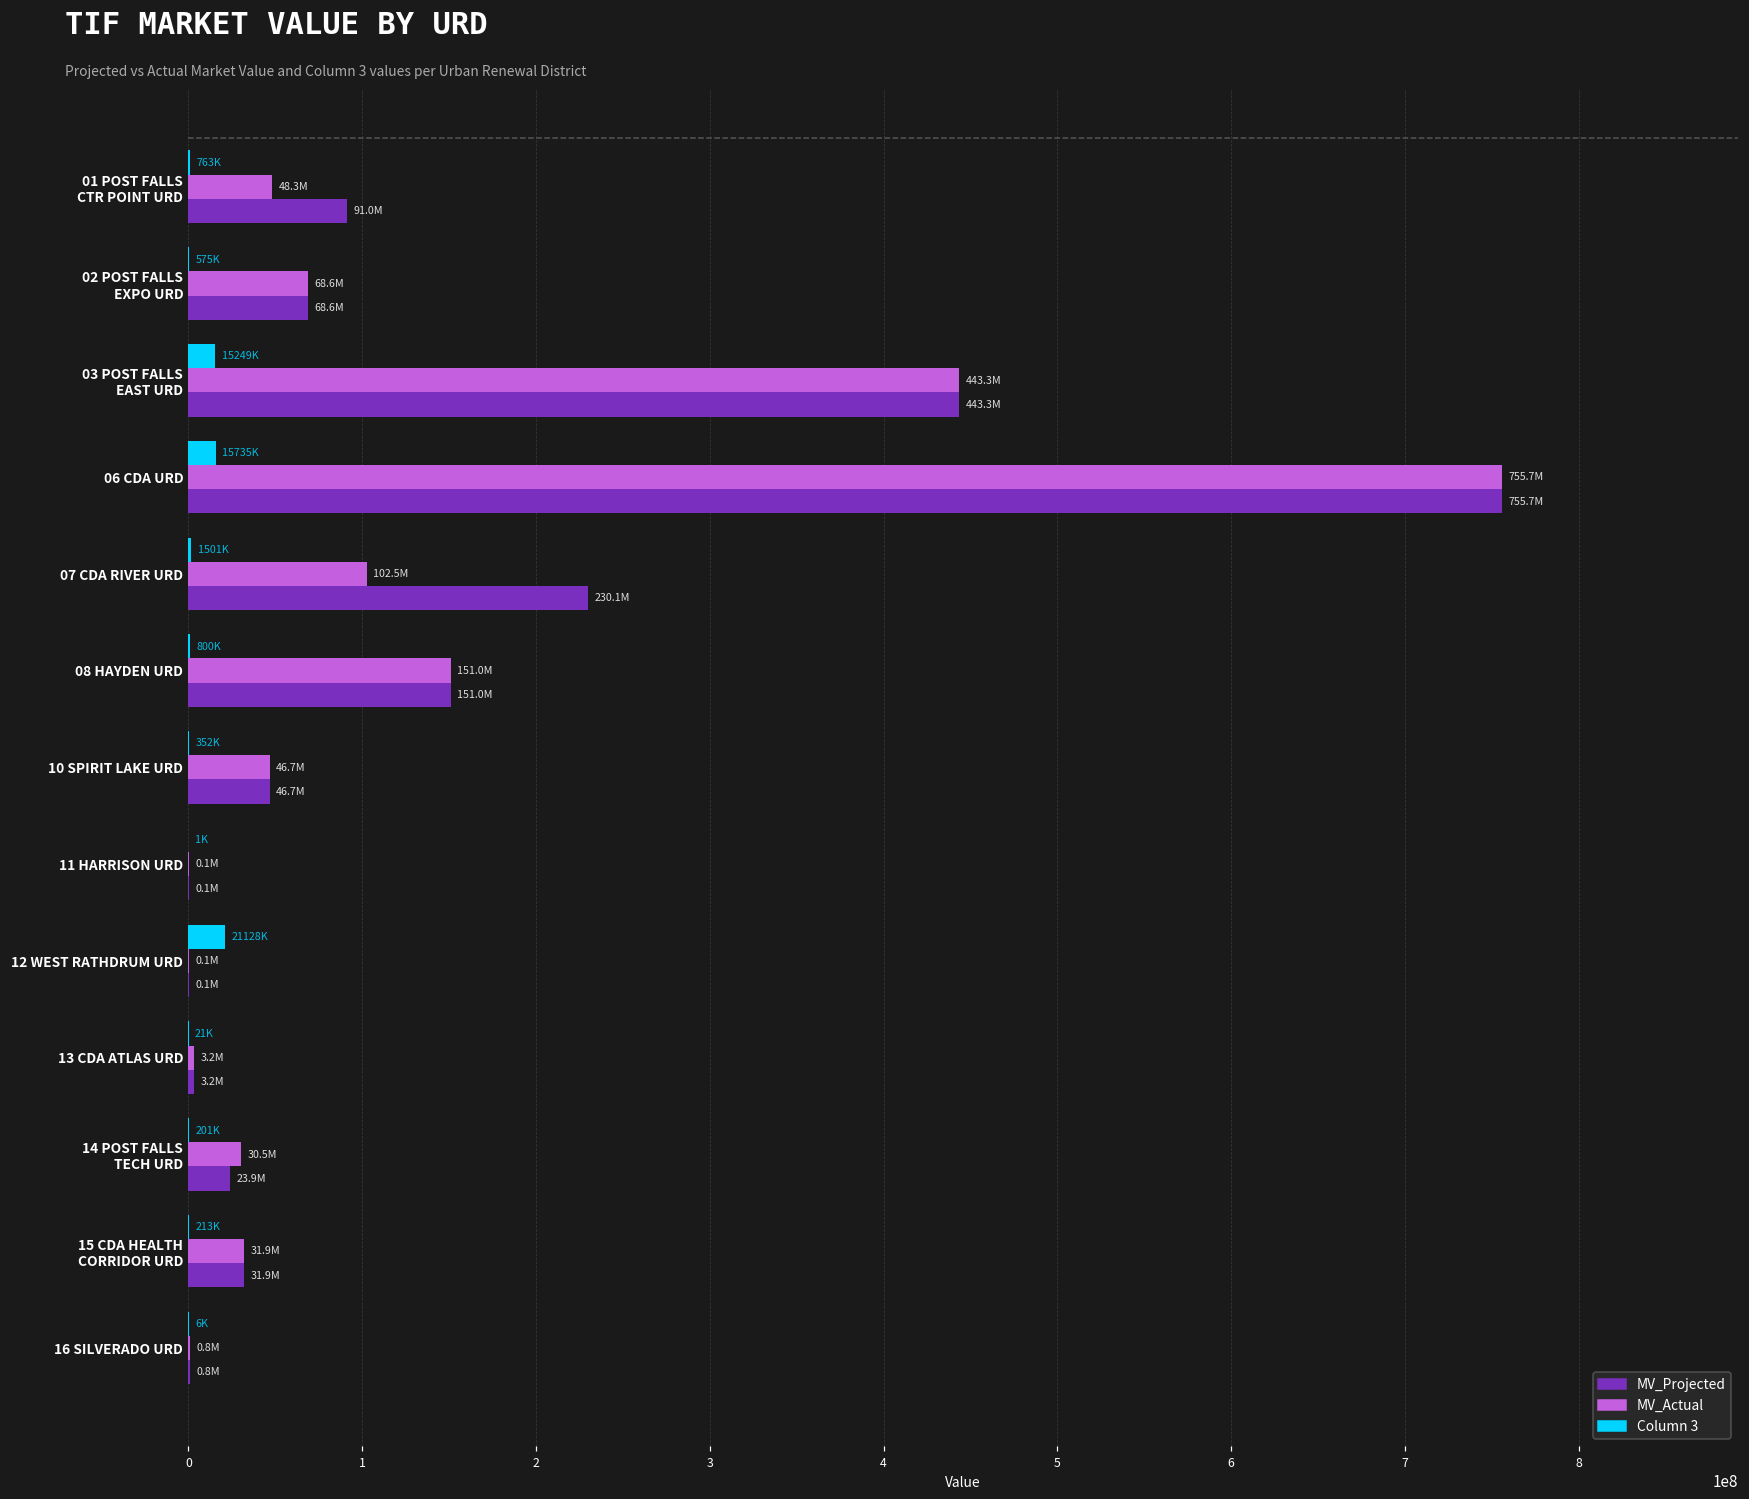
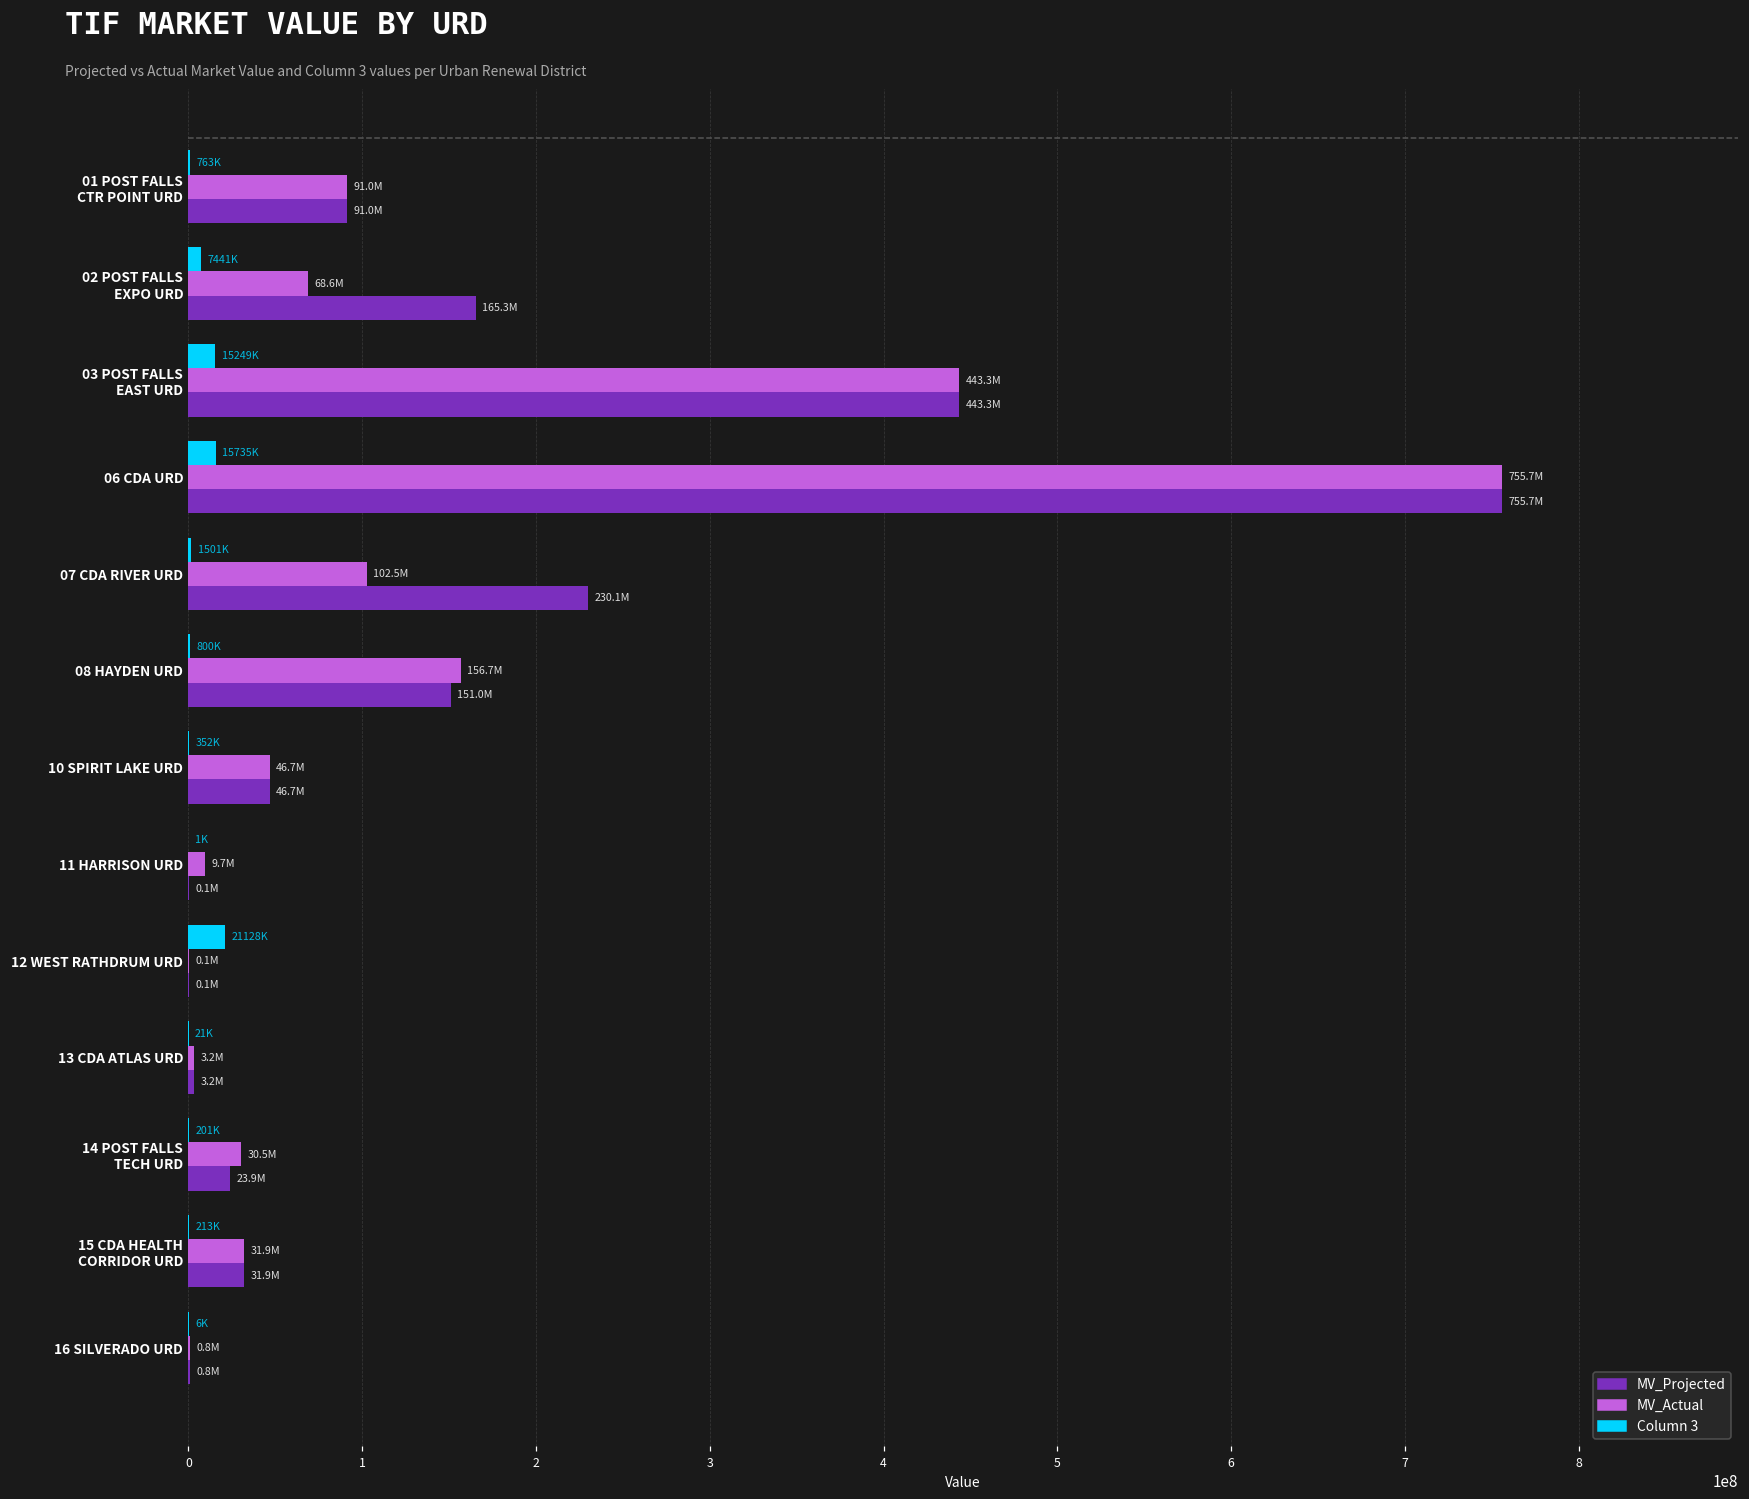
MV_Actual, 01 POST FALLS CTR POINT URD: 48.3M -> 91.0M
Column 3, 02 POST FALLS EXPO URD: 575K -> 7441K
MV_Projected, 02 POST FALLS EXPO URD: 68.6M -> 165.3M
MV_Actual, 08 HAYDEN URD: 151.0M -> 156.7M
MV_Actual, 11 HARRISON URD: 0.1M -> 9.7M
